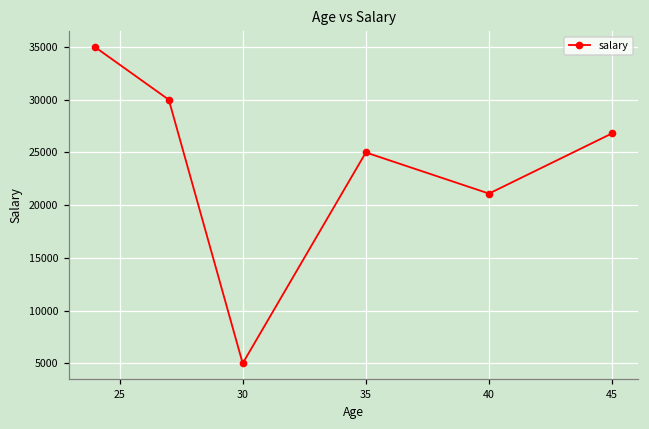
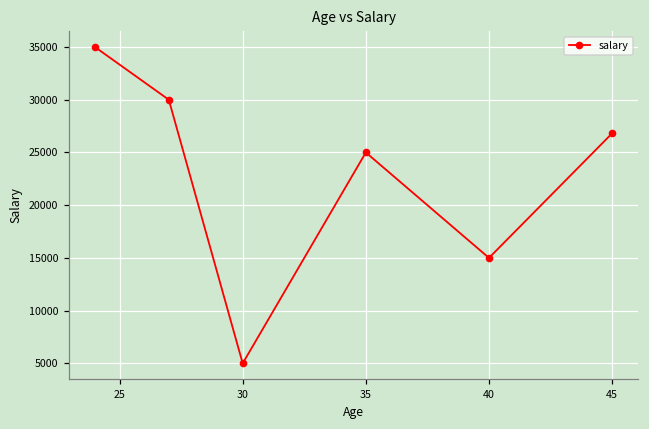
40: 21000 -> 15000
